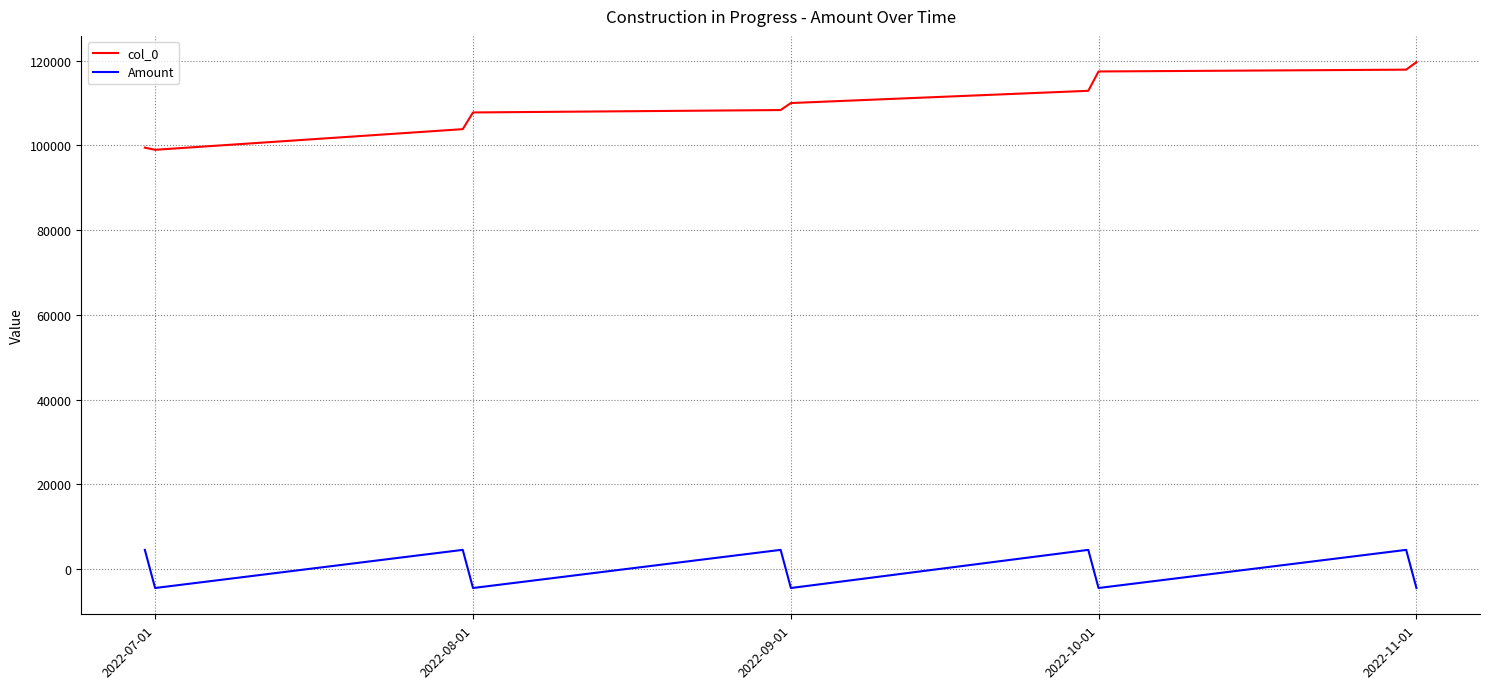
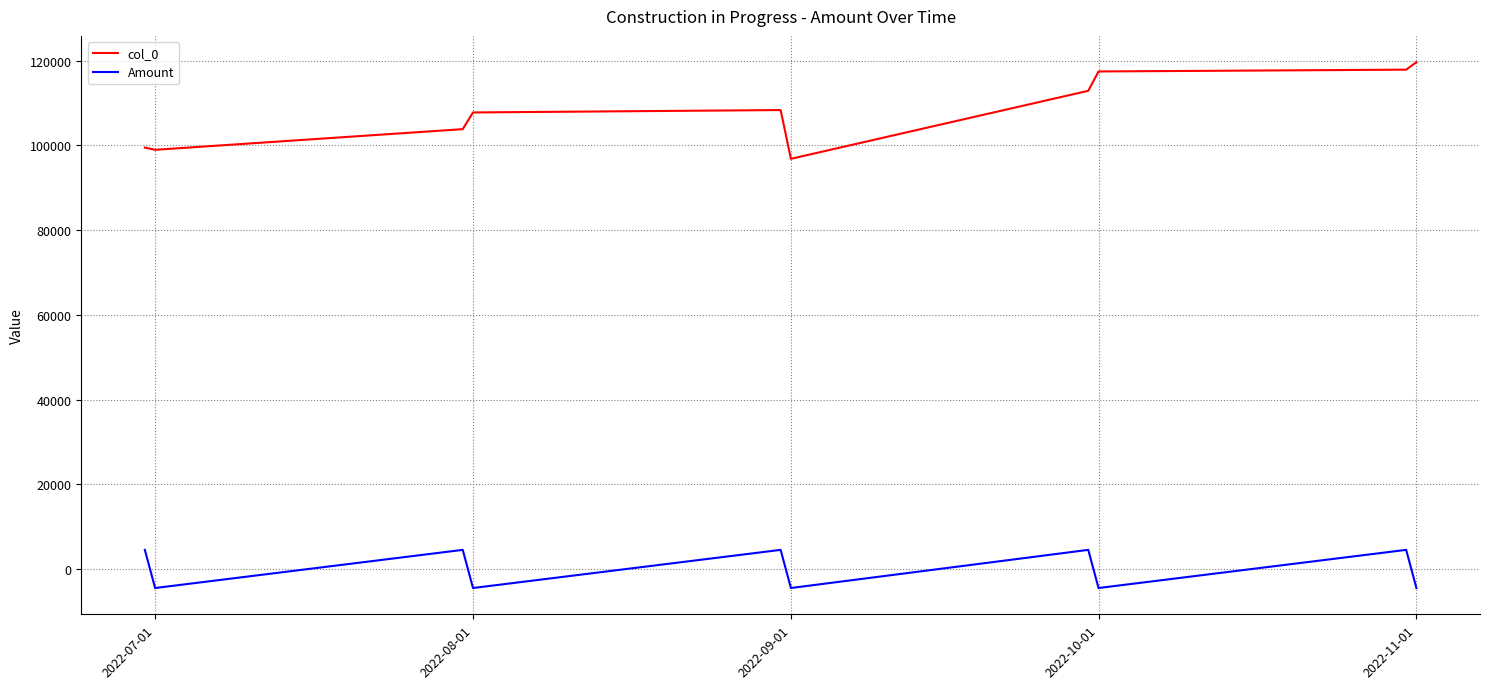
col_0, 2022-09-01: 110000 -> 97000
